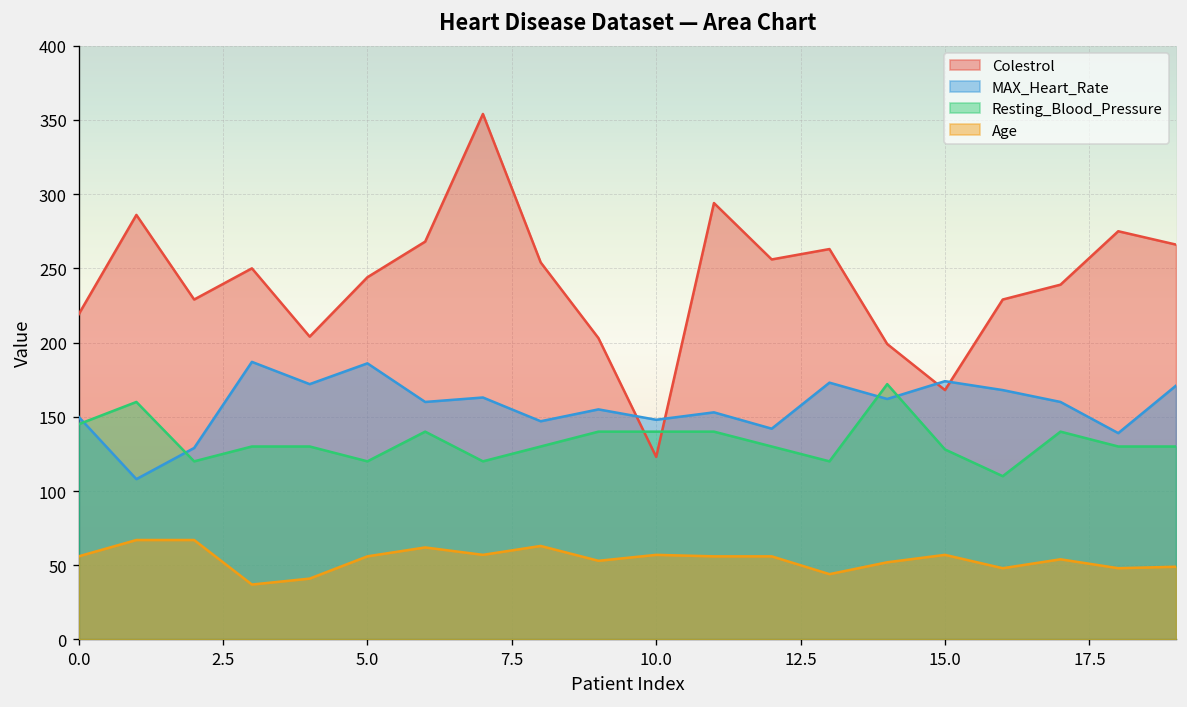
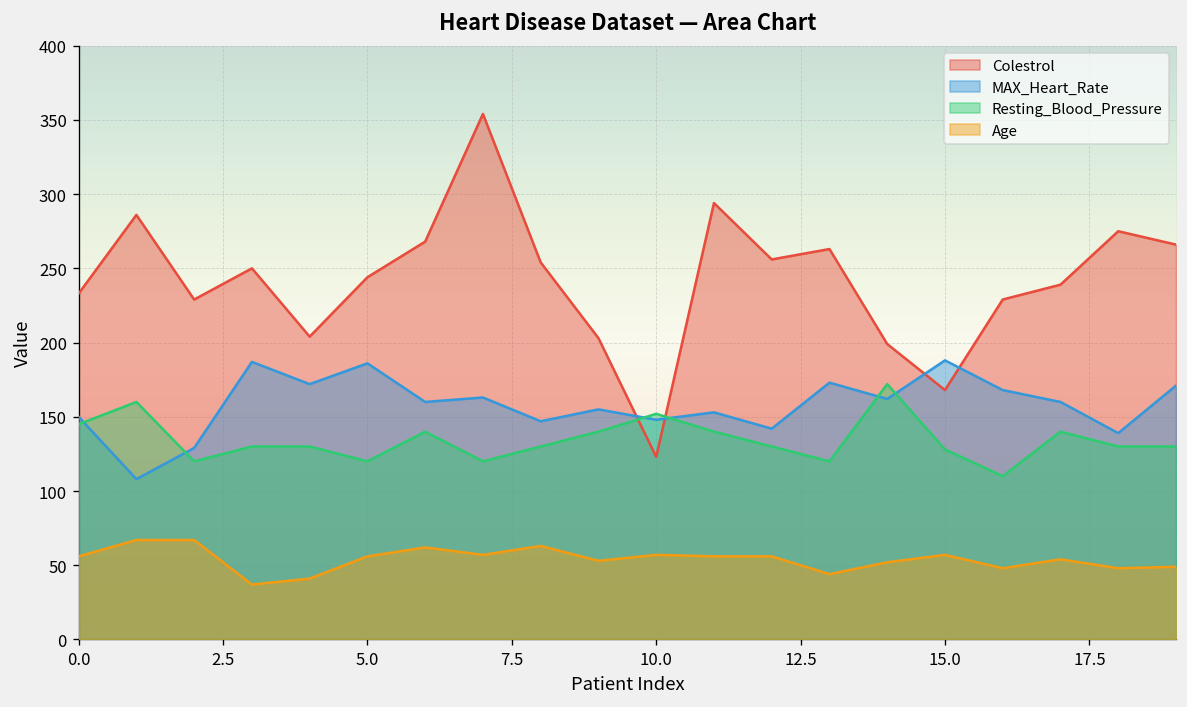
Colestrol, 0.0: 219 -> 233
Resting_Blood_Pressure, 10.0: 140 -> 152
MAX_Heart_Rate, 15.0: 174 -> 188
